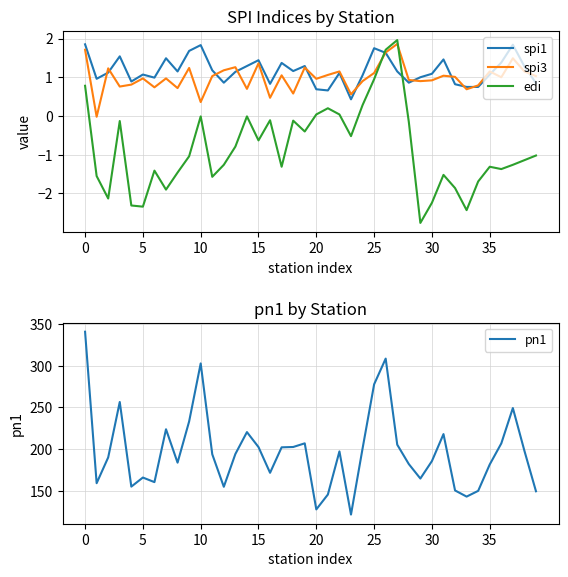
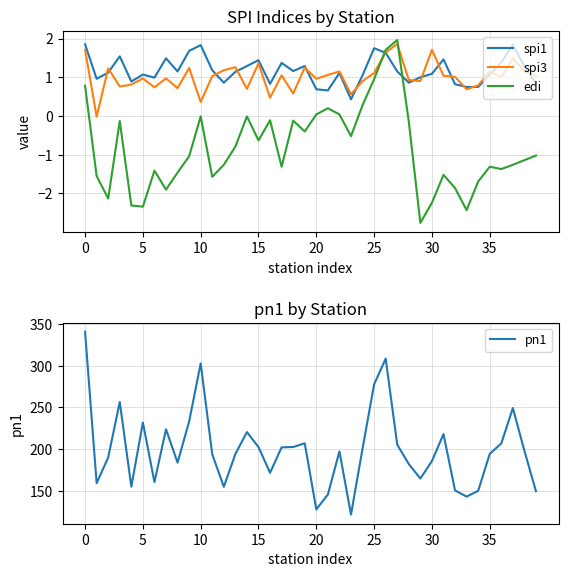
SPI Indices by Station, spi3, 30: 0.9 -> 1.7
pn1 by Station, 5: 170 -> 230
pn1 by Station, 35: 180 -> 190
